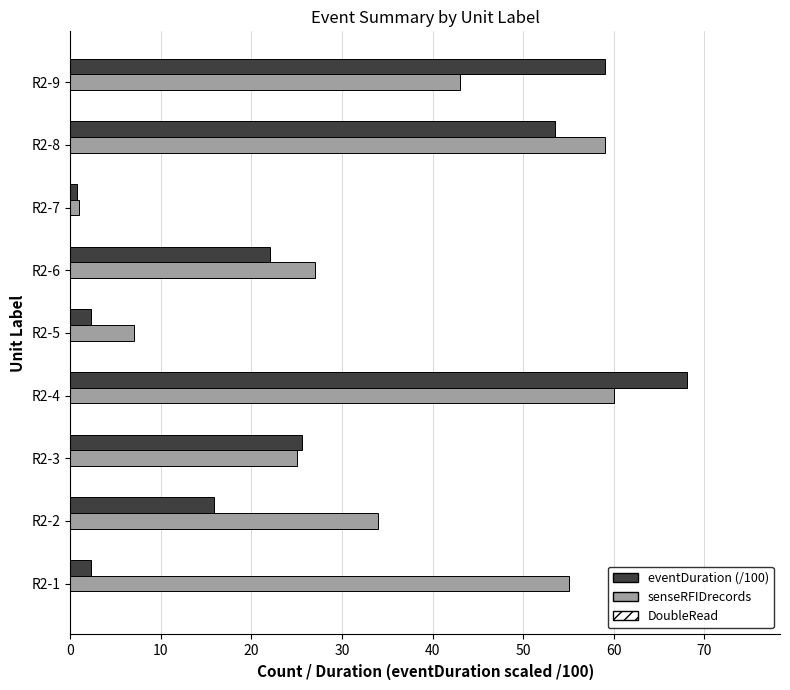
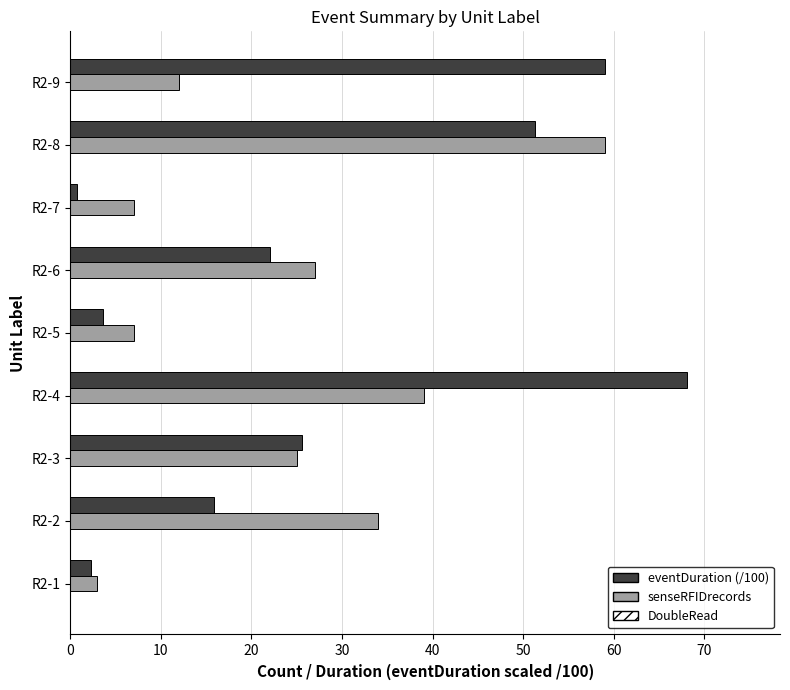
senseRFIDrecords, R2-9: 43 -> 12
eventDuration (/100), R2-8: 54 -> 51
senseRFIDrecords, R2-7: 1 -> 7
eventDuration (/100), R2-5: 2 -> 4
senseRFIDrecords, R2-4: 60 -> 39
senseRFIDrecords, R2-1: 55 -> 3
